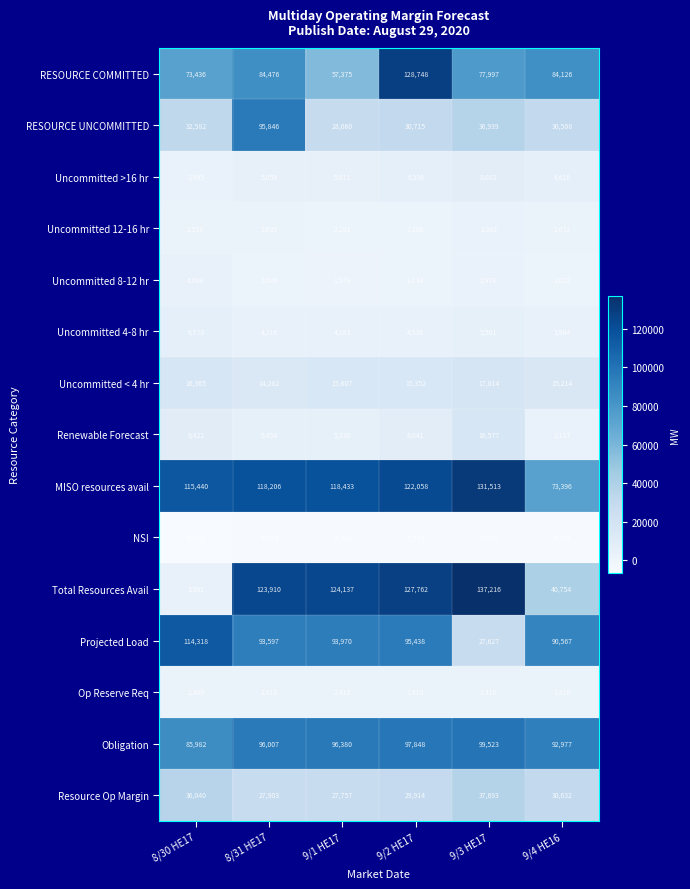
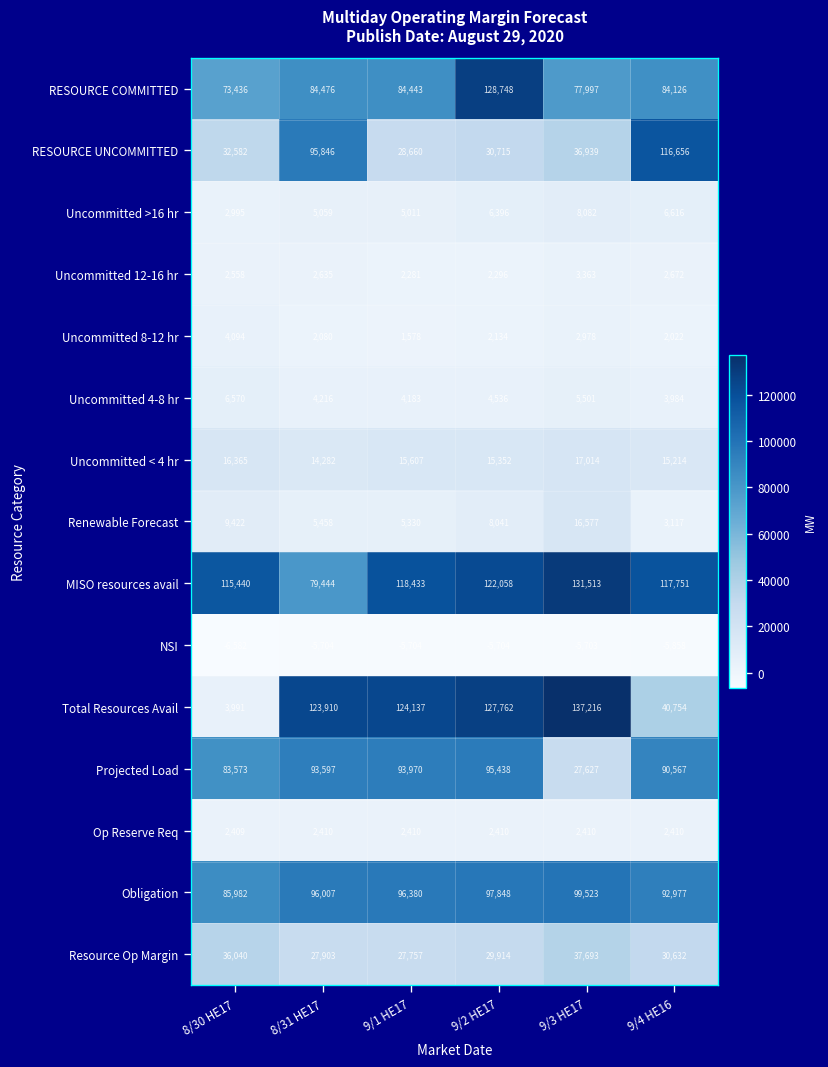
RESOURCE COMMITTED, 9/1 HE17: 57,375 -> 84,443
RESOURCE UNCOMMITTED, 9/4 HE16: 30,508 -> 116,656
MISO resources avail, 8/31 HE17: 118,206 -> 79,444
MISO resources avail, 9/4 HE16: 73,396 -> 117,751
Projected Load, 8/30 HE17: 114,318 -> 83,573
